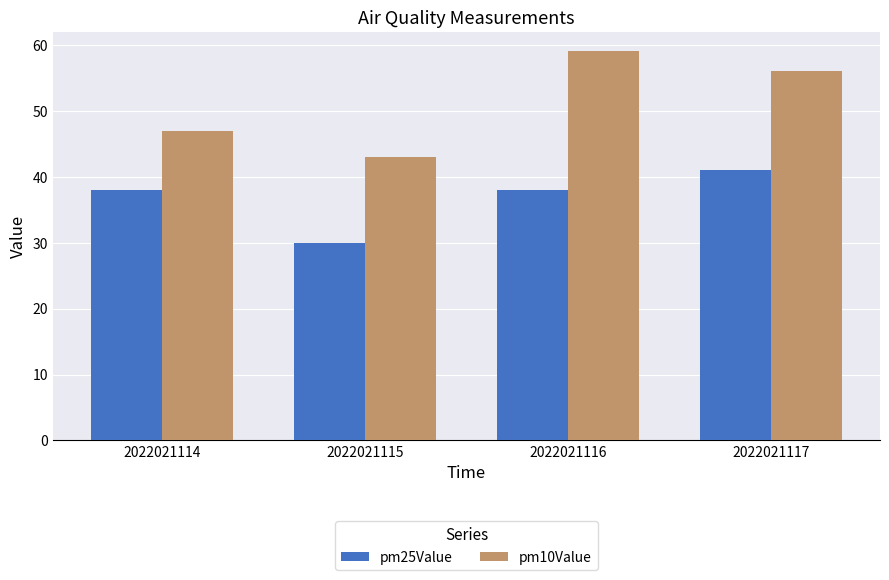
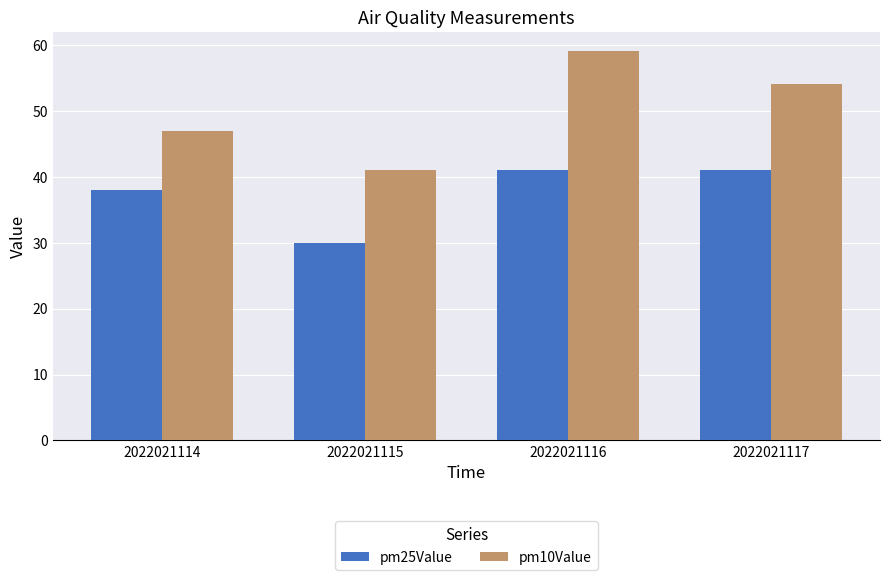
pm10Value, 2022021115: 43 -> 41
pm25Value, 2022021116: 38 -> 41
pm10Value, 2022021117: 56 -> 54
